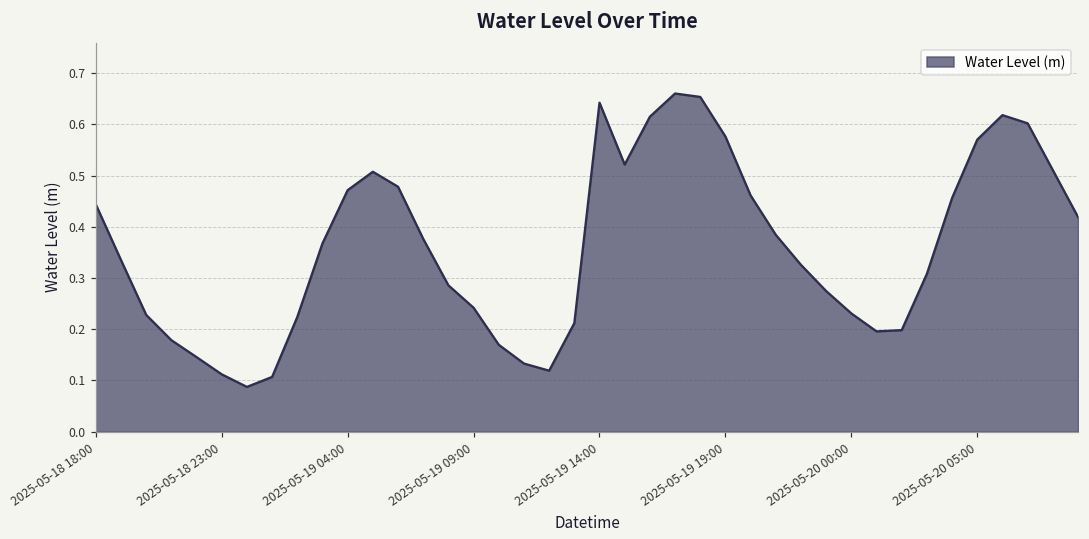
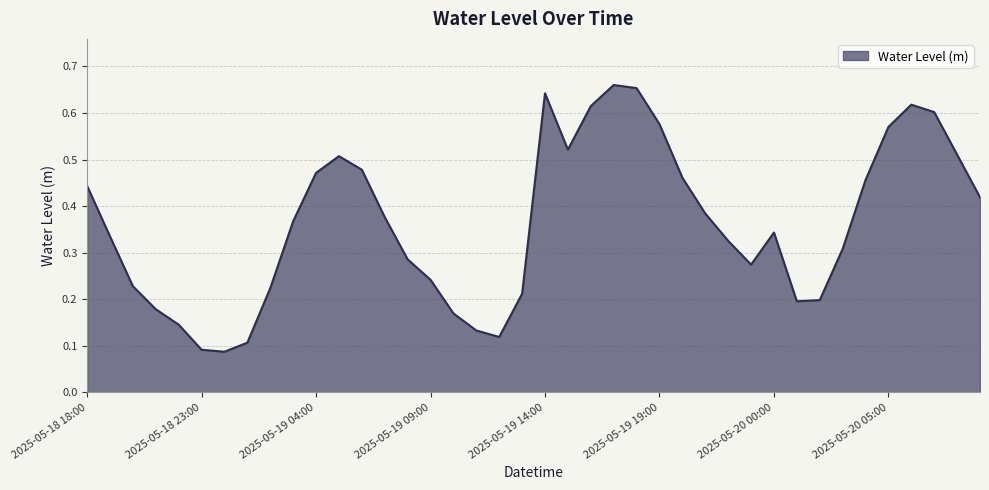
2025-05-18 23:00: 0.11 -> 0.09
2025-05-20 00:00: 0.23 -> 0.34
